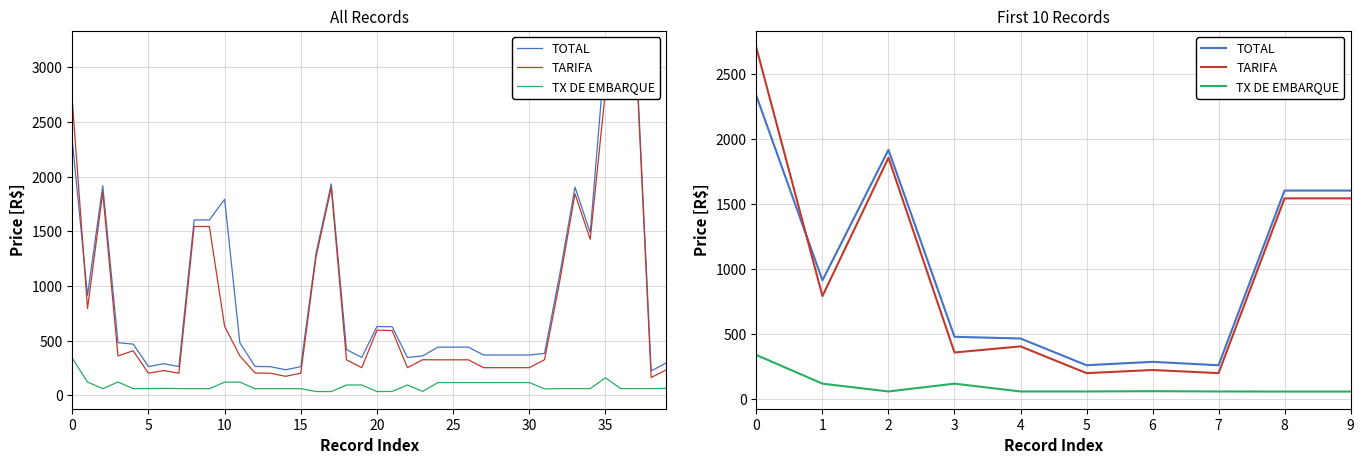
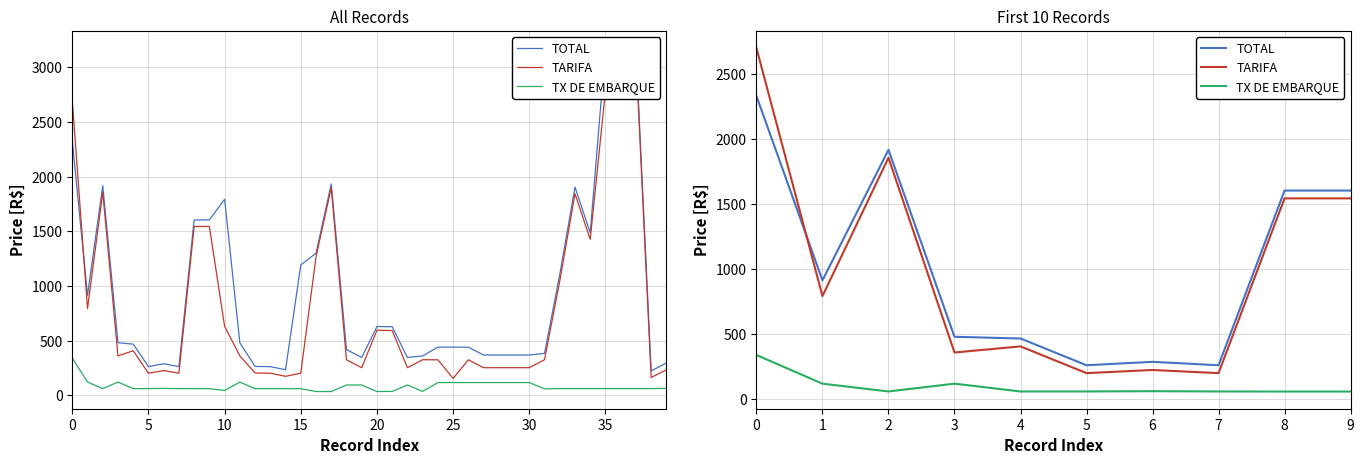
All Records, TX DE EMBARQUE, 10: 120 -> 40
All Records, TOTAL, 15: 260 -> 1190
All Records, TARIFA, 25: 320 -> 150
All Records, TX DE EMBARQUE, 35: 160 -> 60
